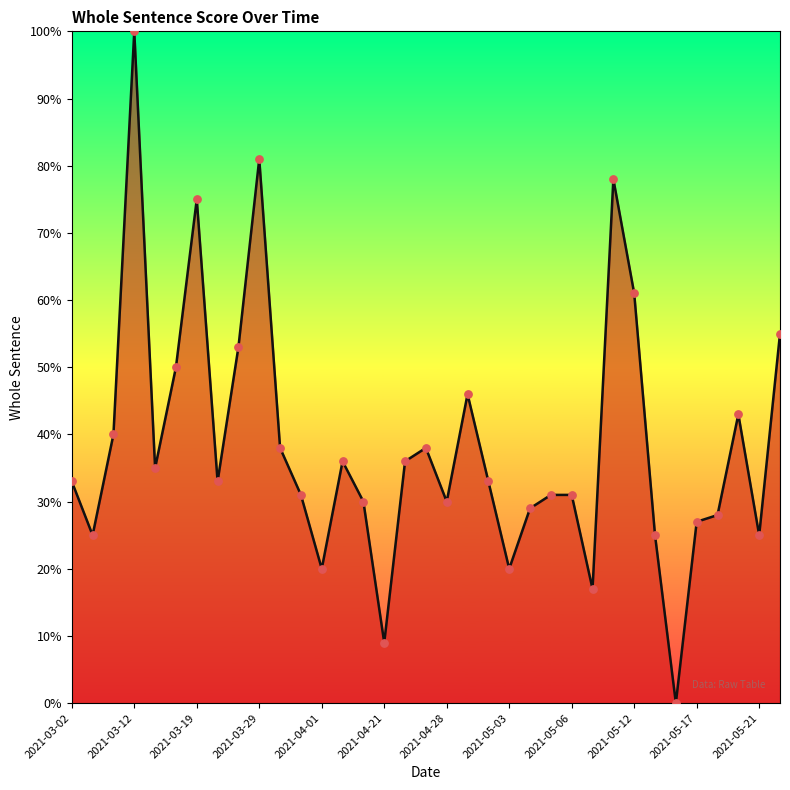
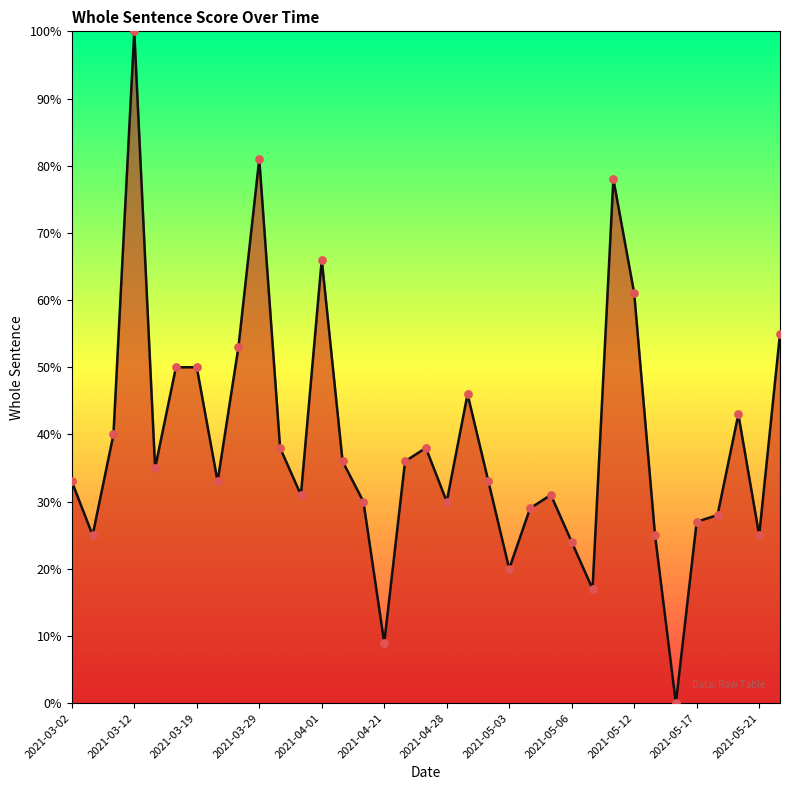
2021-03-19: 75% -> 50%
2021-04-01: 20% -> 66%
2021-05-06: 31% -> 24%
